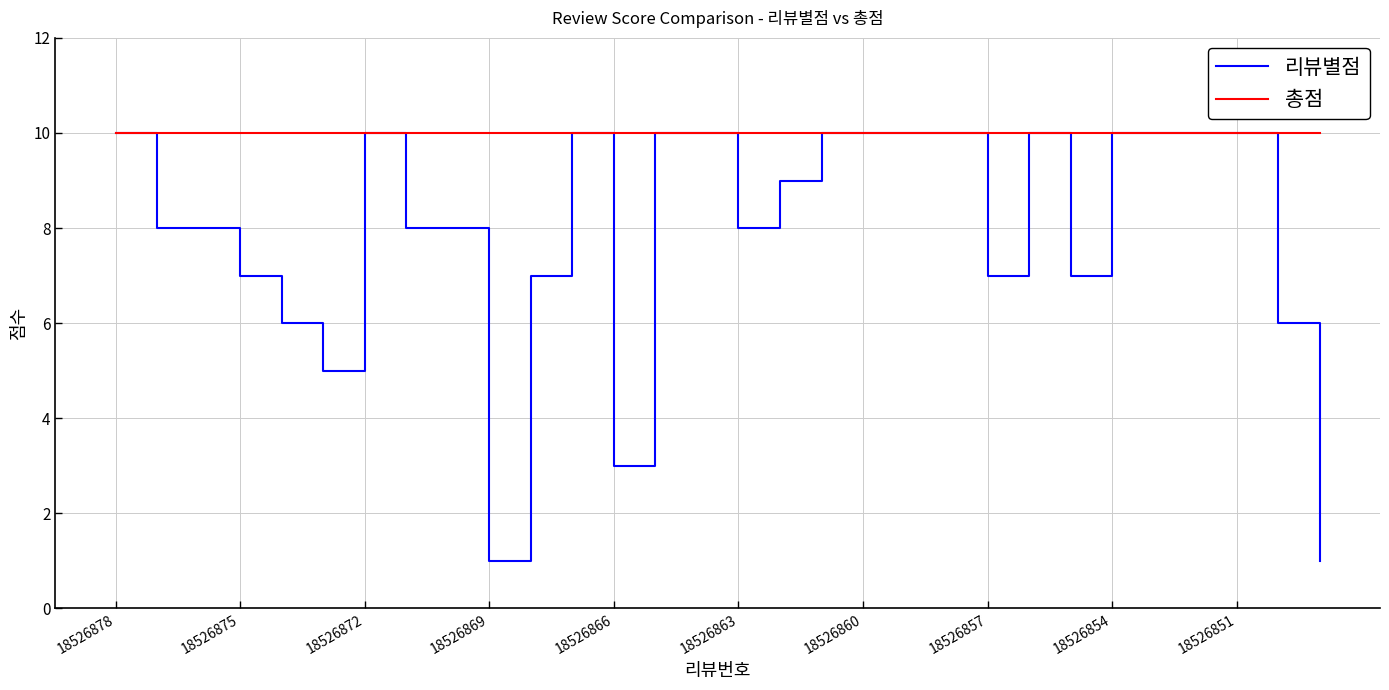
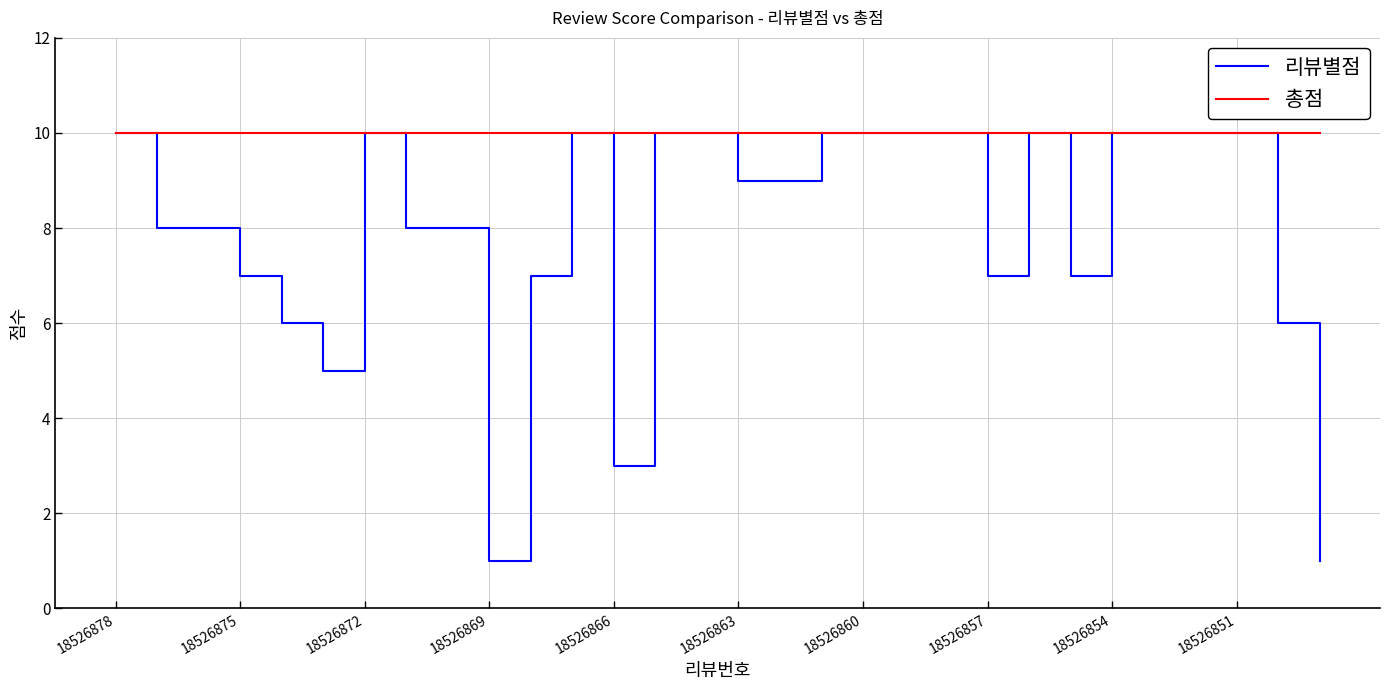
리뷰별점, 18526863: 8 -> 9
